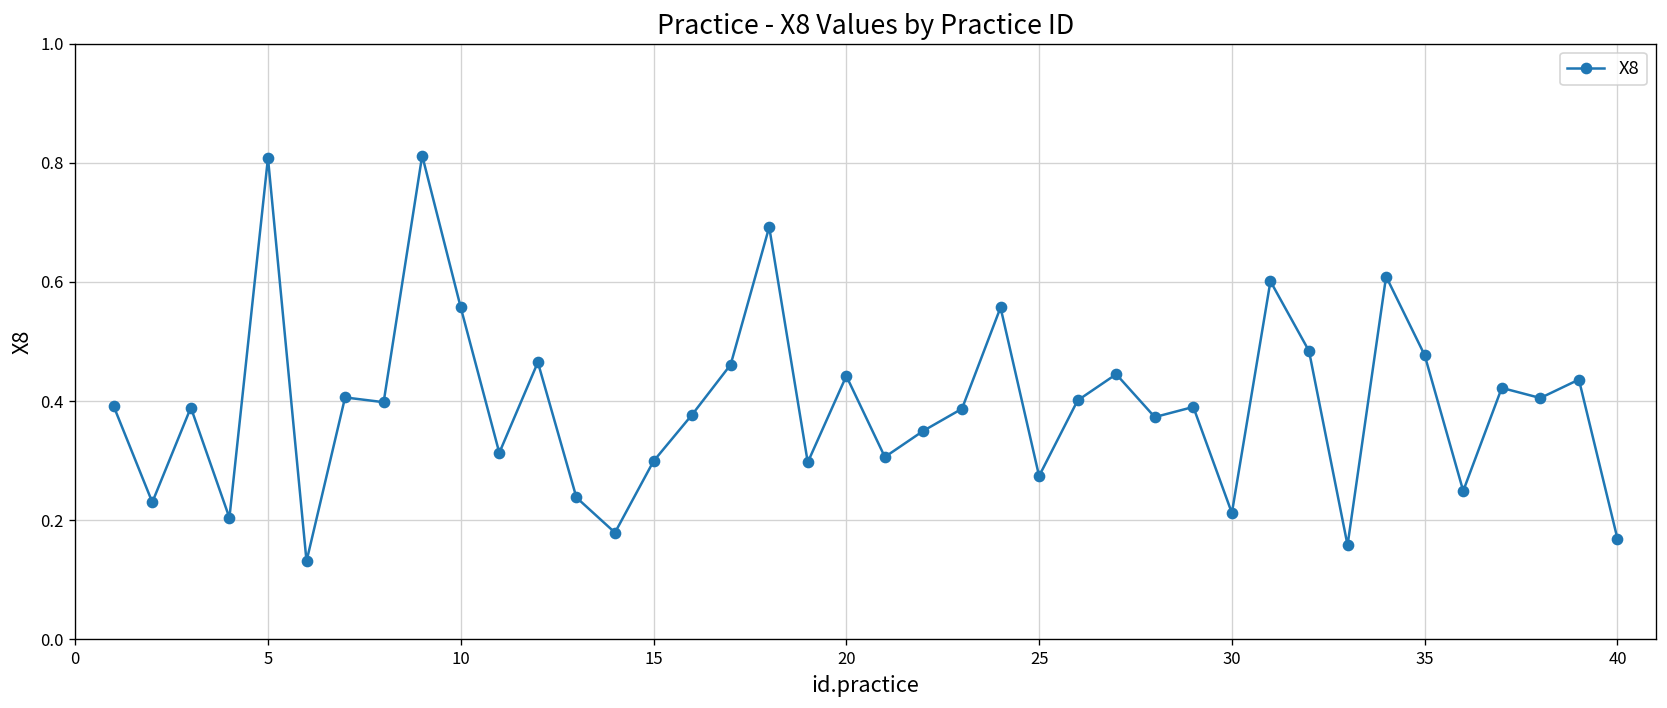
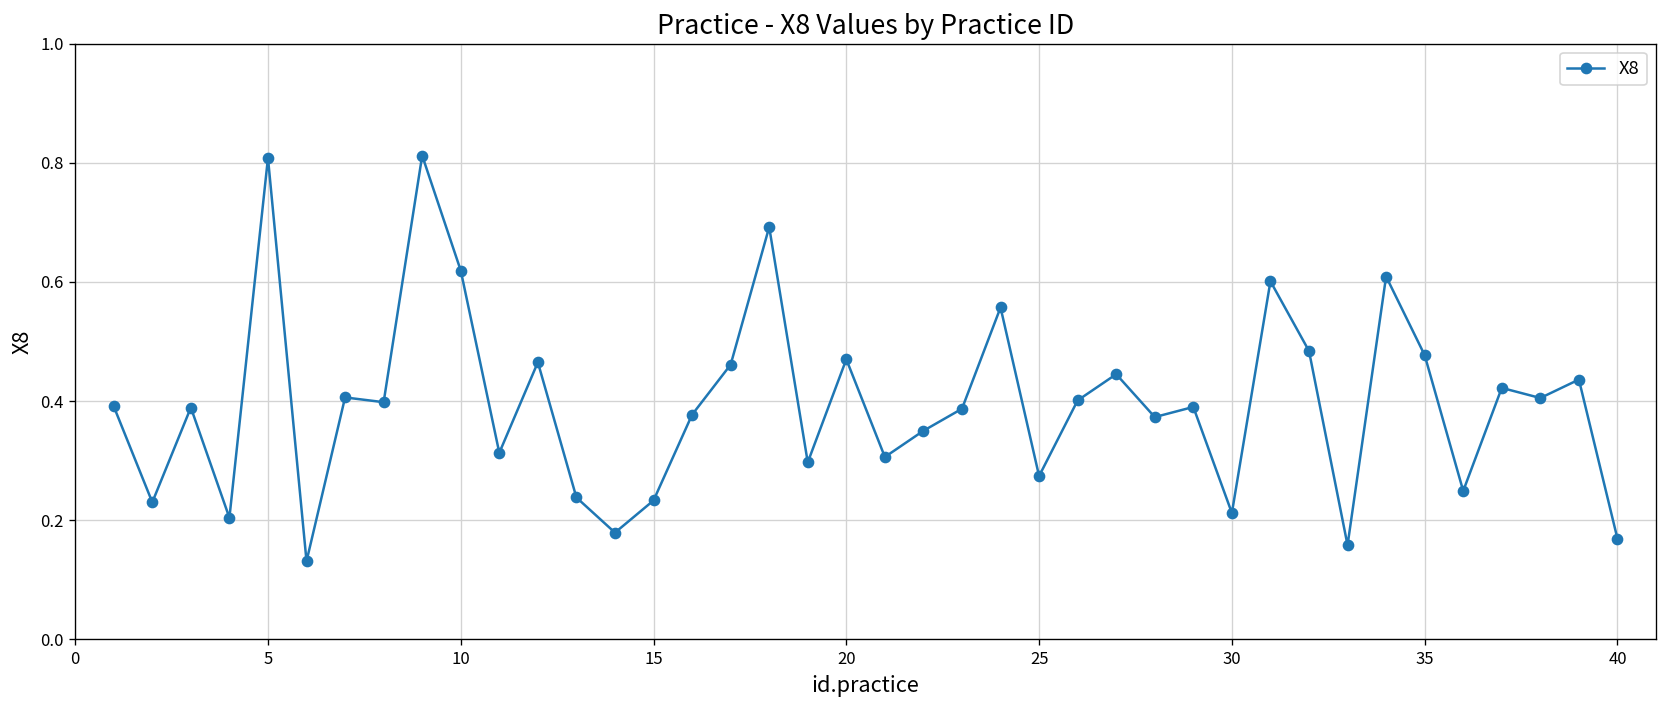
10: 0.56 -> 0.62
15: 0.30 -> 0.23
20: 0.44 -> 0.47
